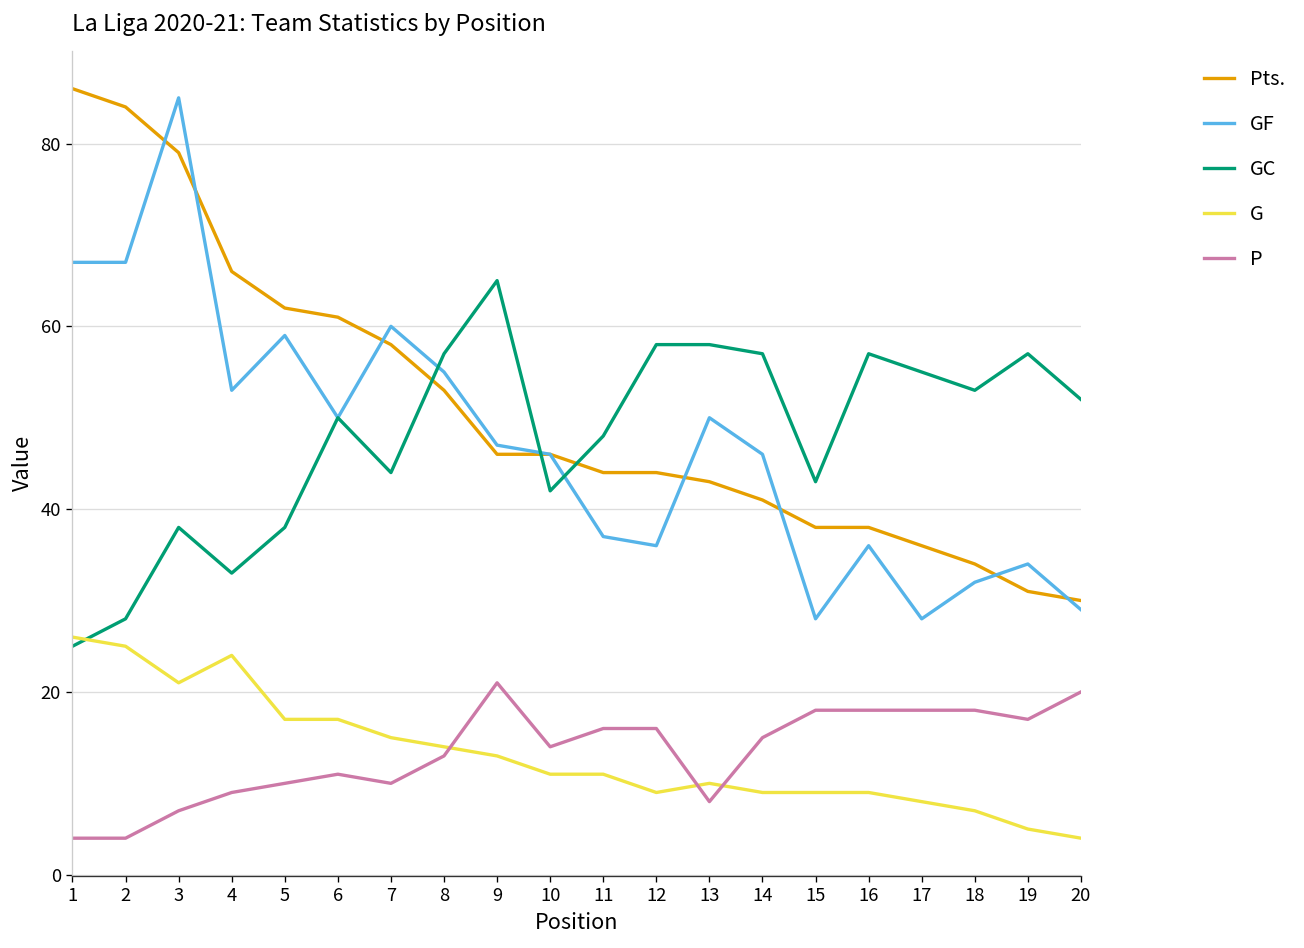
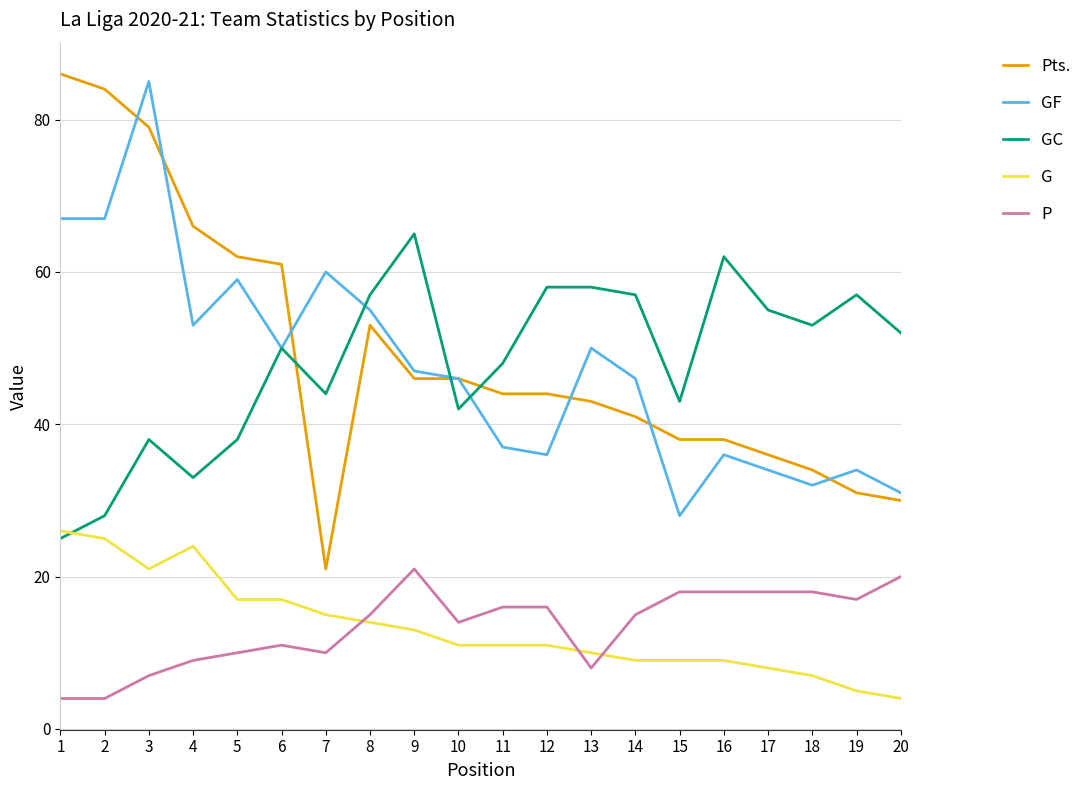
Pts., 7: 58 -> 21
P, 8: 13 -> 15
G, 12: 9 -> 11
GC, 16: 57 -> 62
GF, 17: 28 -> 34
GF, 20: 29 -> 31
